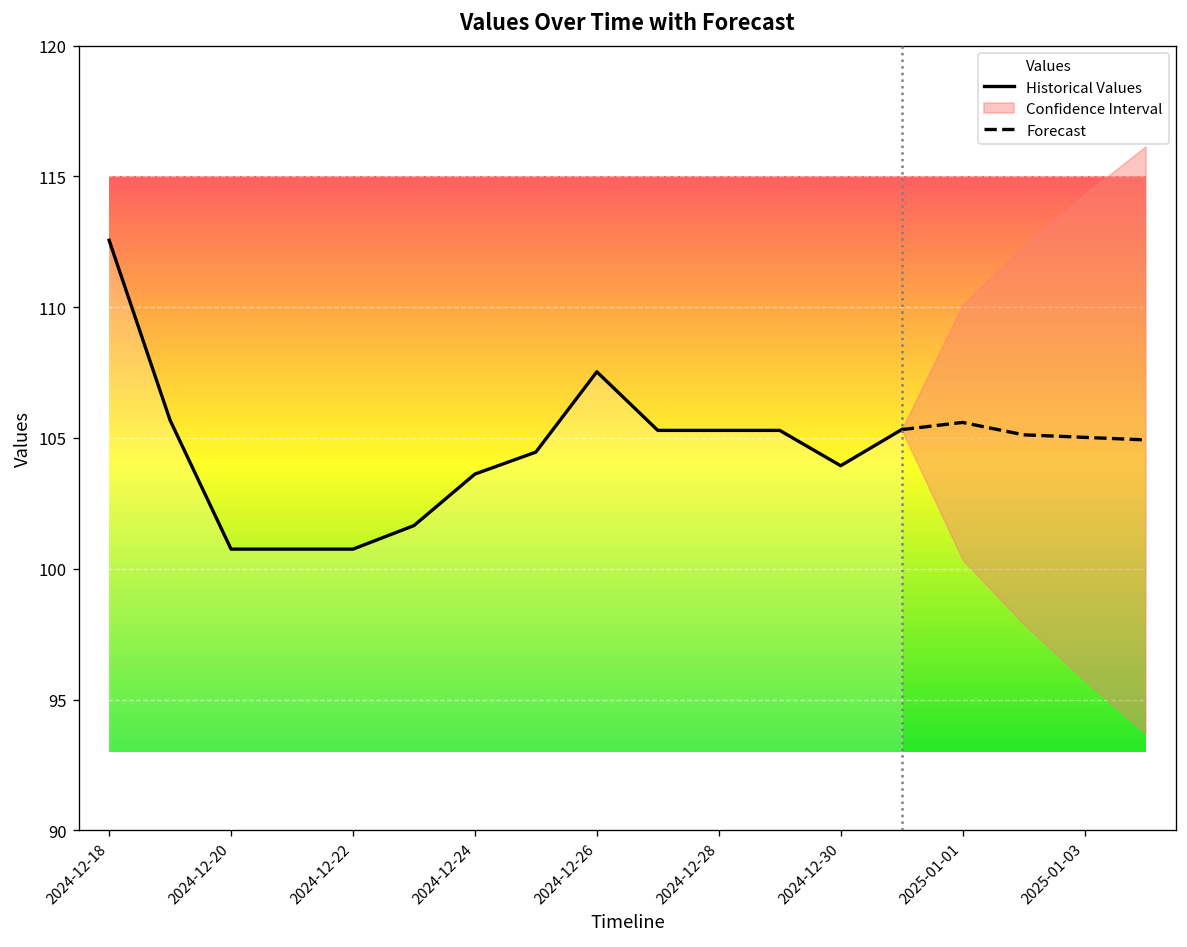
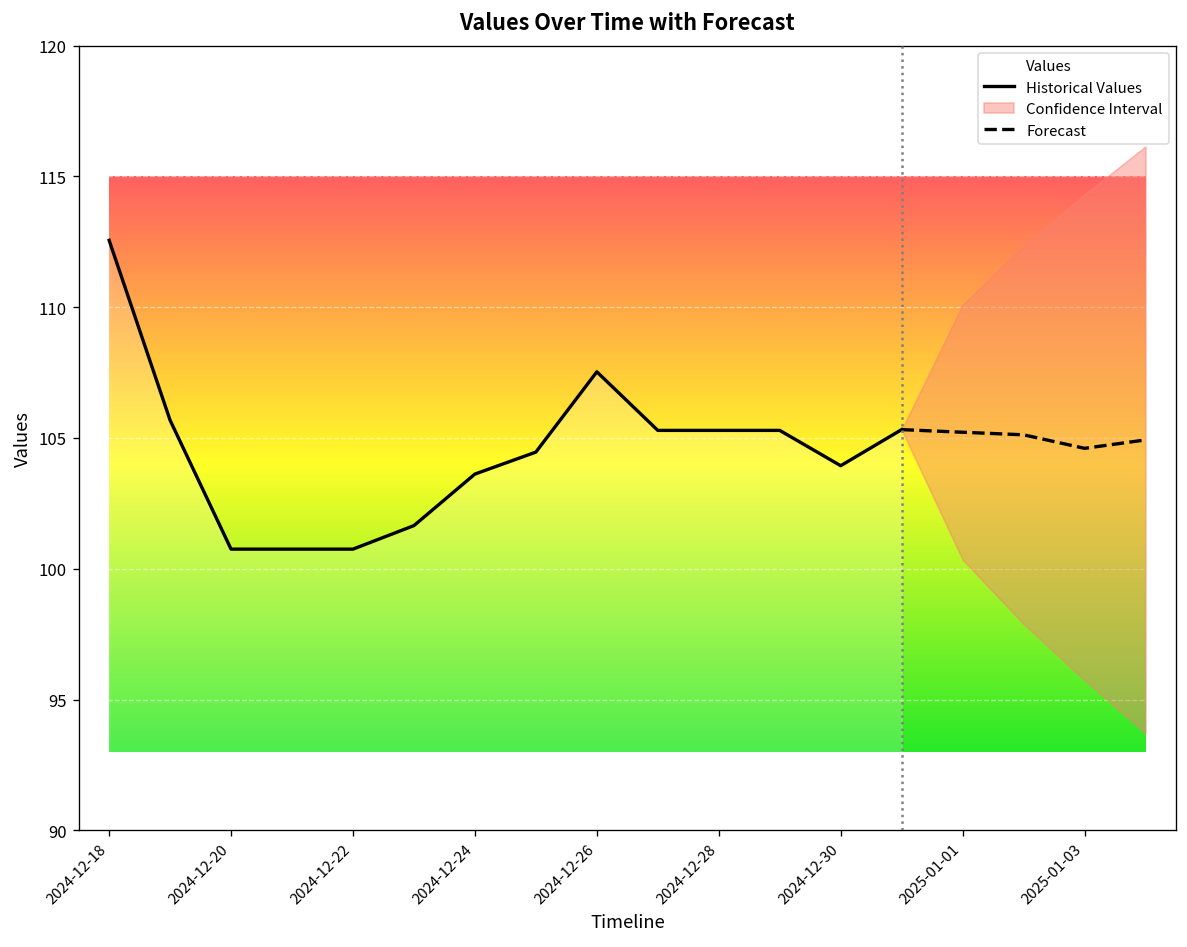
Forecast, 2025-01-01: 105.6 -> 105.2
Forecast, 2025-01-03: 105.0 -> 104.6
